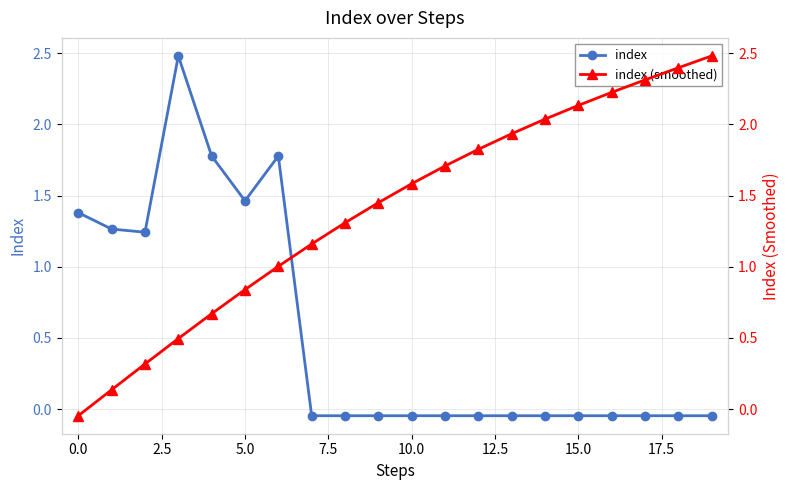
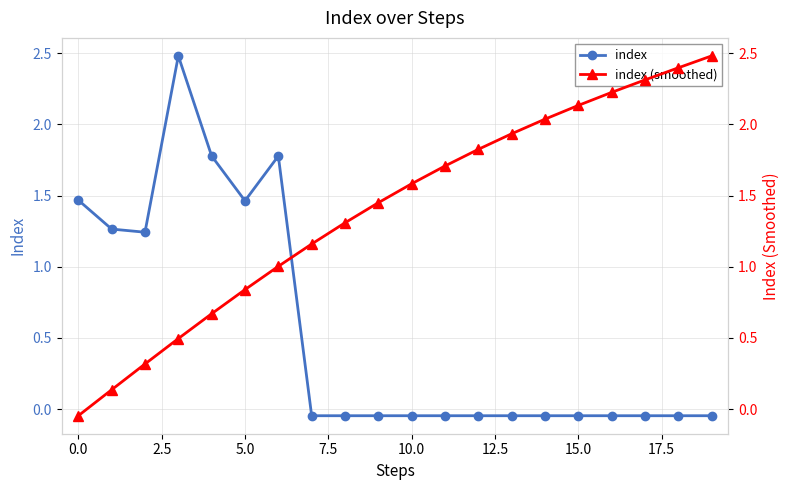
index, 0.0: 1.38 -> 1.47
